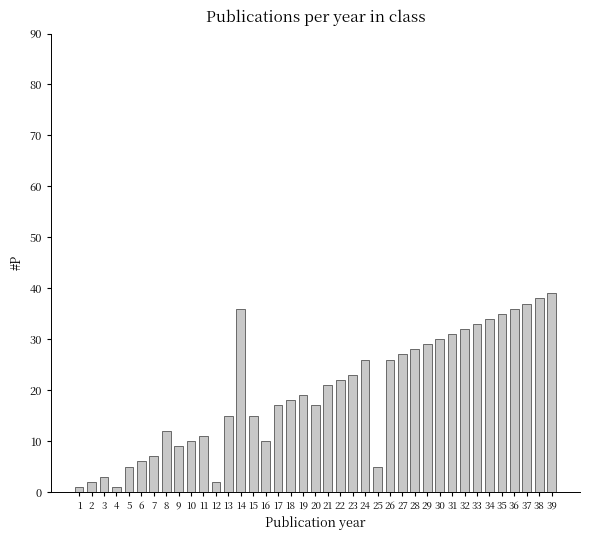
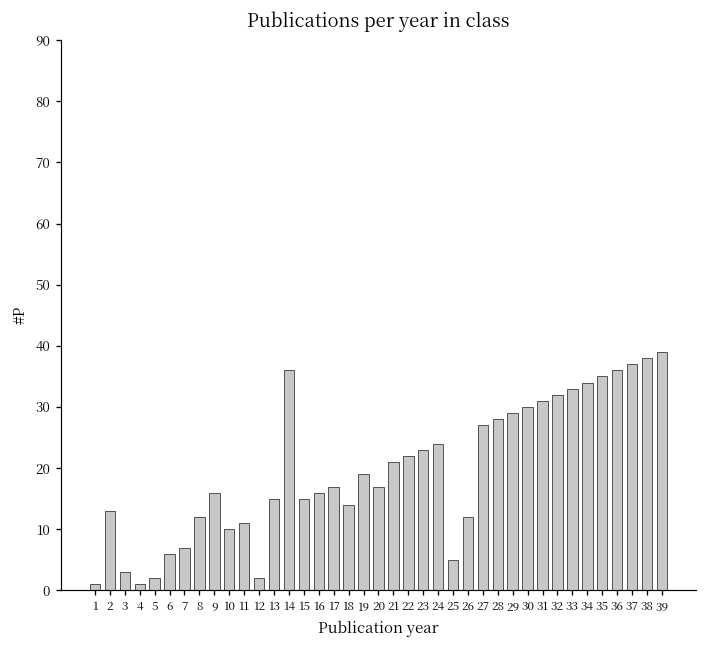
2: 2 -> 13
5: 5 -> 2
9: 9 -> 16
16: 10 -> 16
18: 18 -> 14
24: 26 -> 24
26: 26 -> 12
